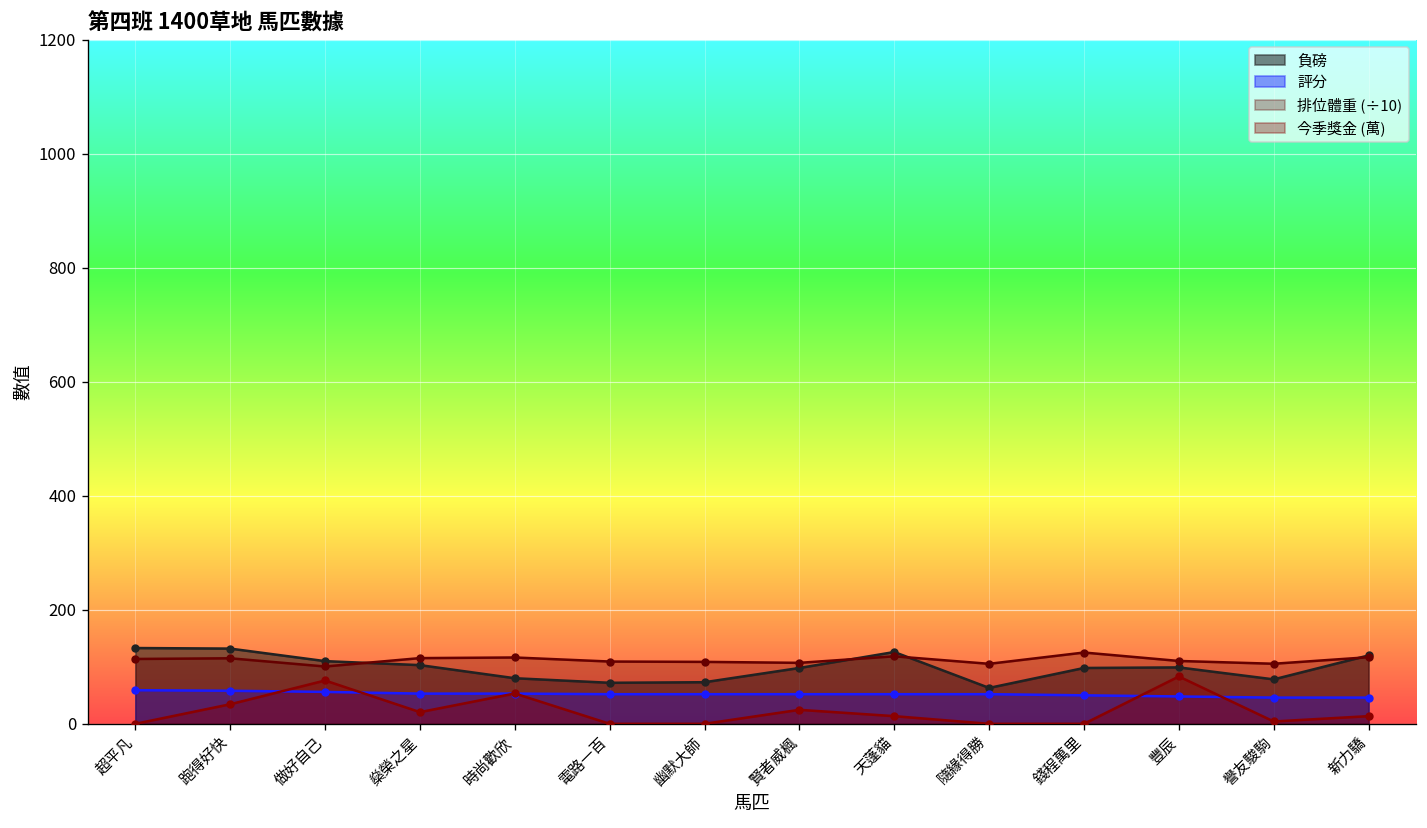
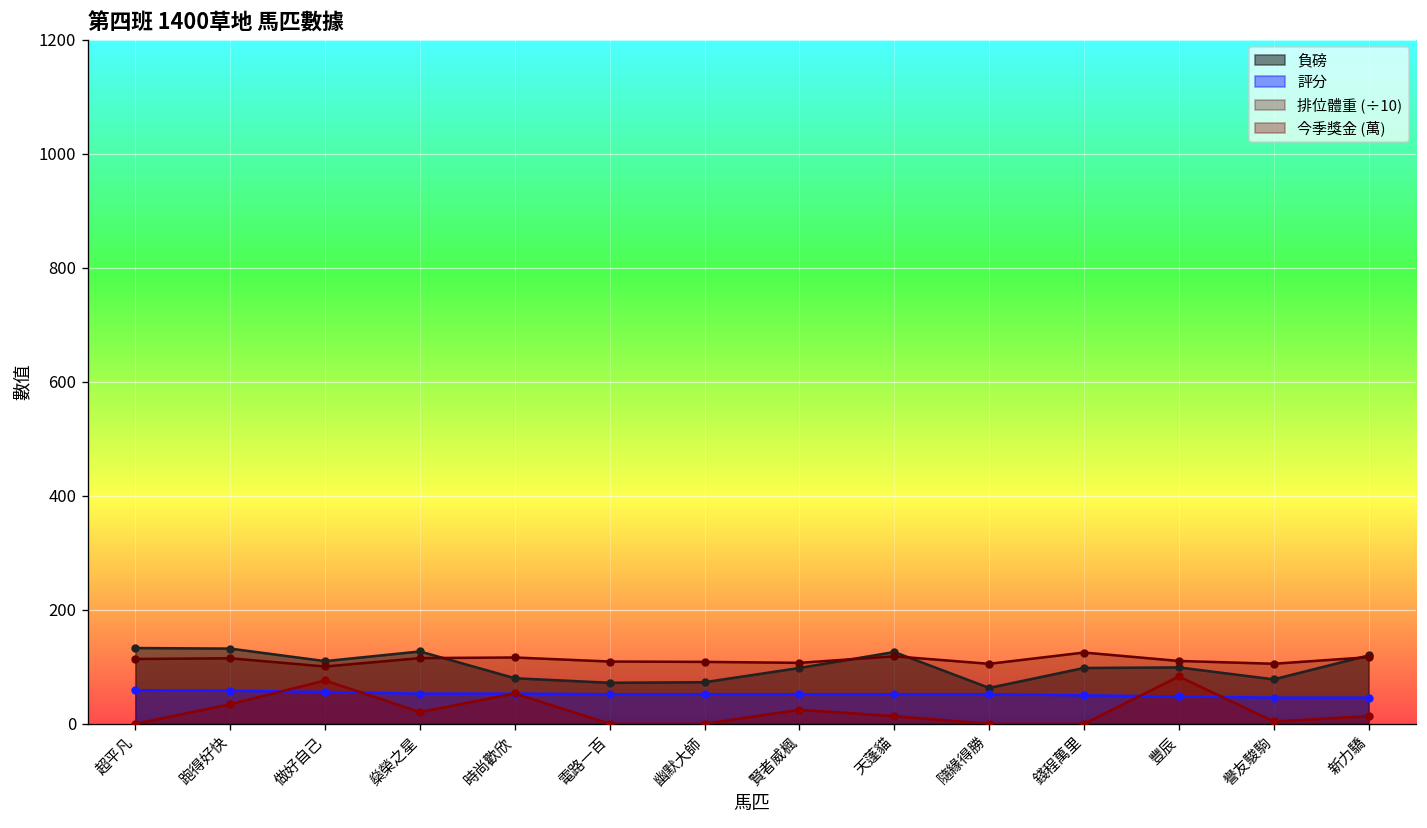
負磅, 燊榮之星: 100 -> 130
